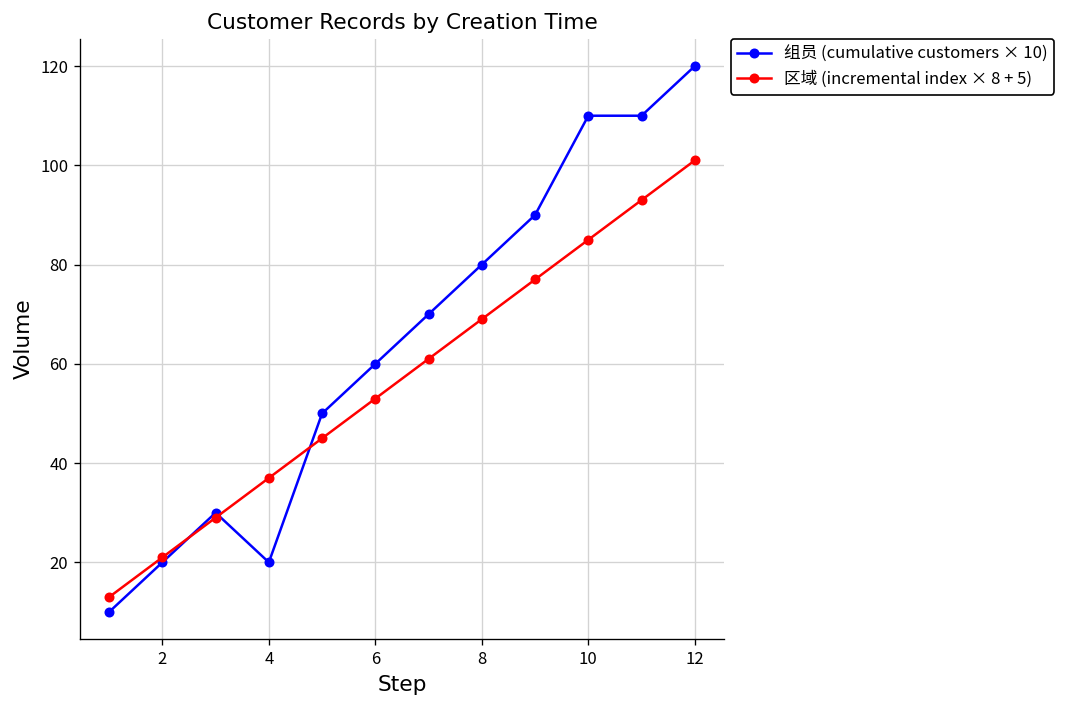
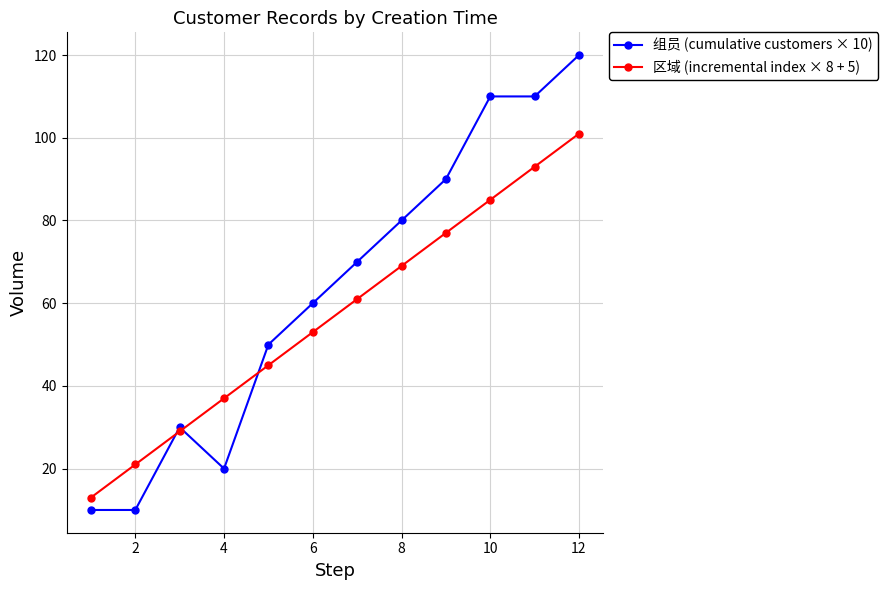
组员 (cumulative customers × 10), 2: 20 -> 10
